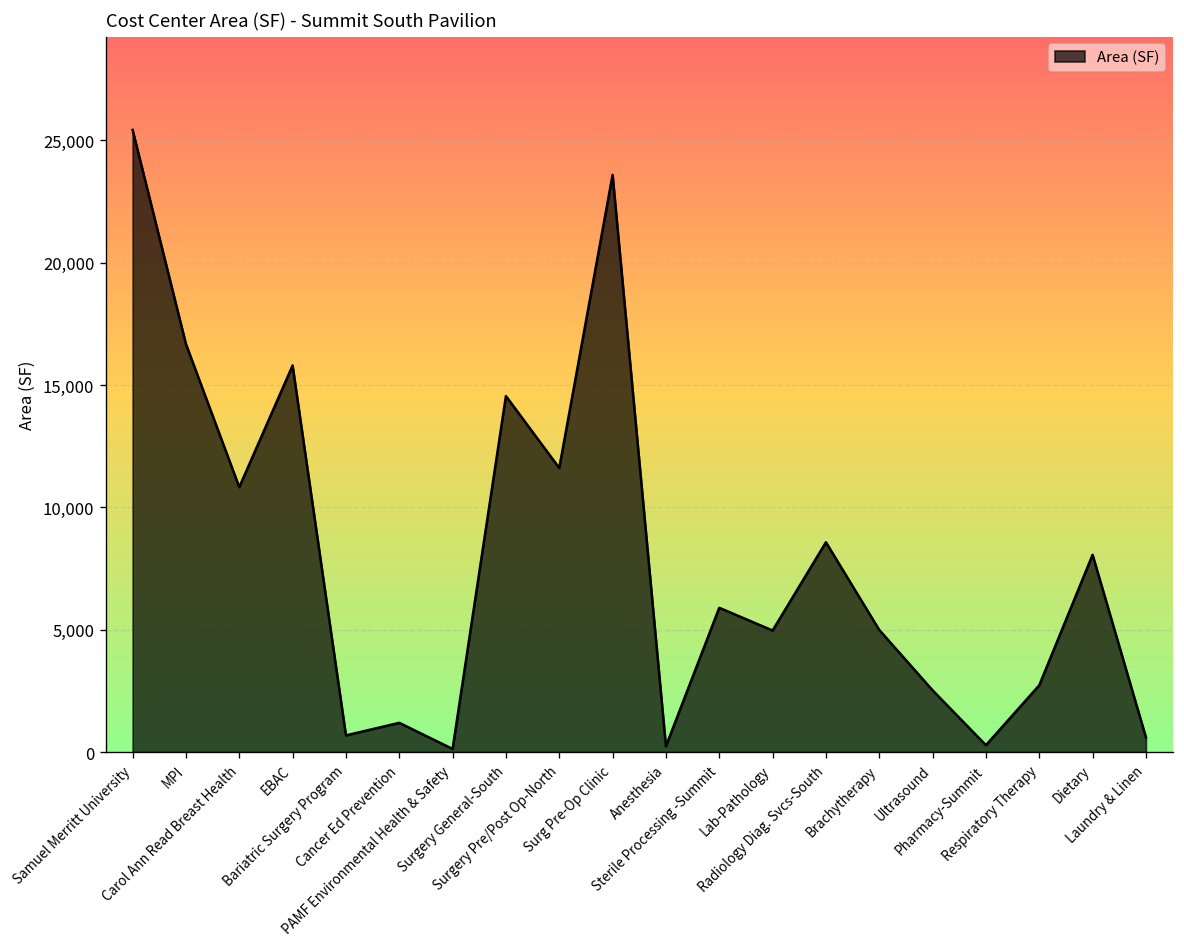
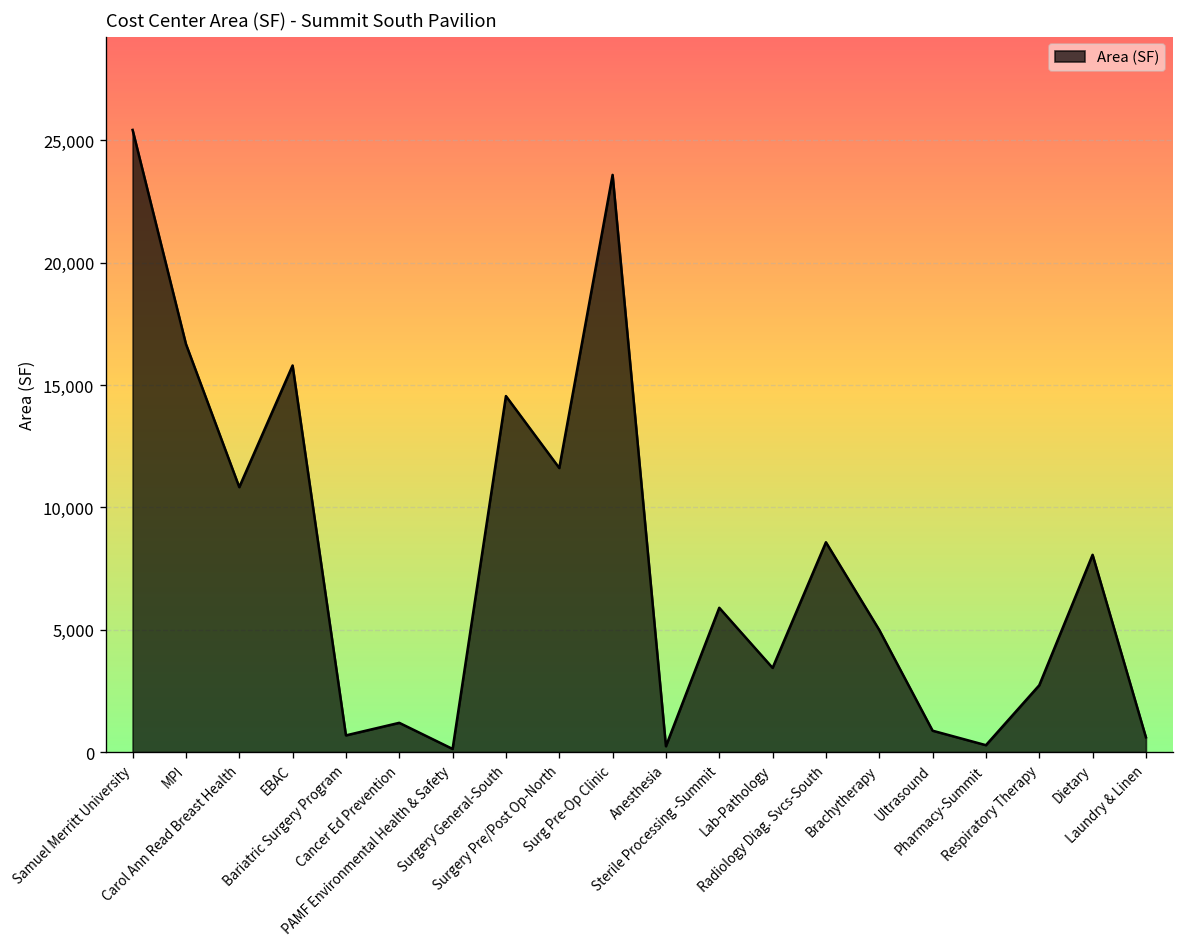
Lab-Pathology: 5,000 -> 3,400
Ultrasound: 2,500 -> 900
